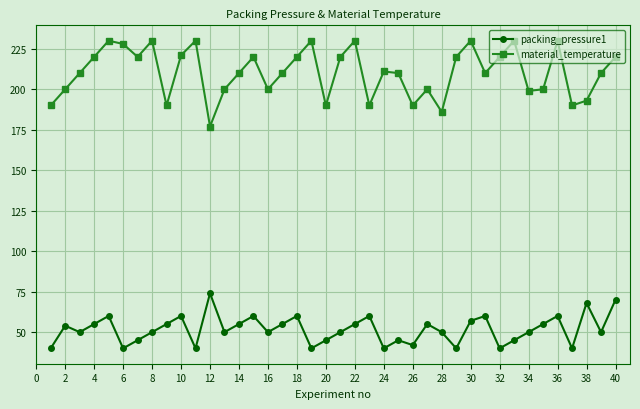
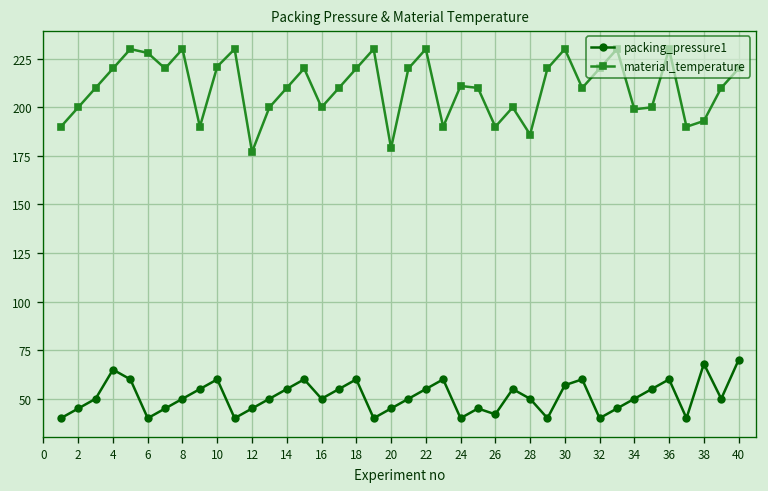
packing_pressure1, 2: 54 -> 45
packing_pressure1, 4: 55 -> 65
packing_pressure1, 12: 74 -> 45
material_temperature, 20: 190 -> 179
